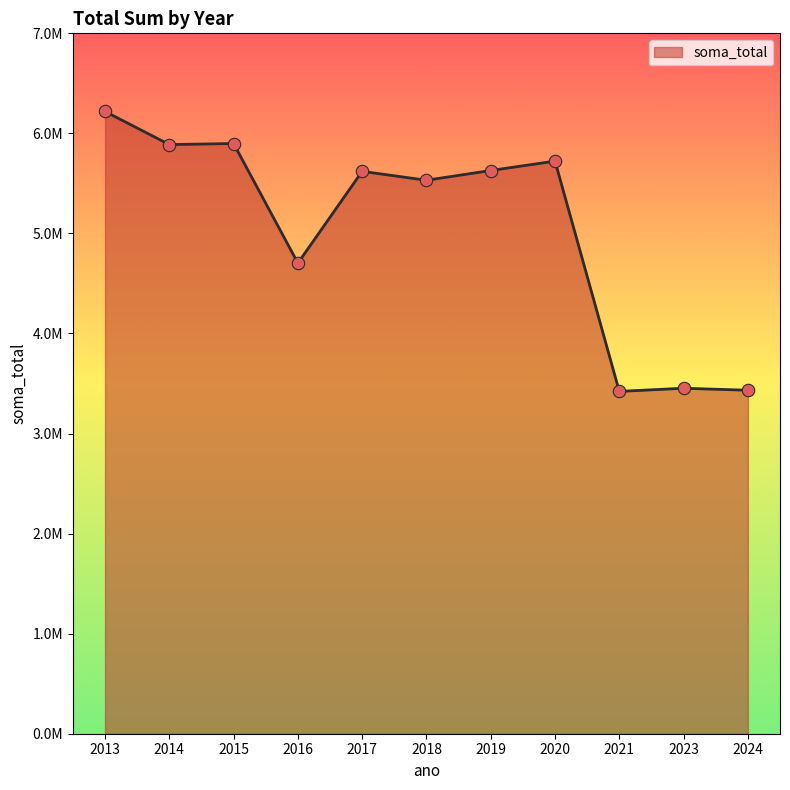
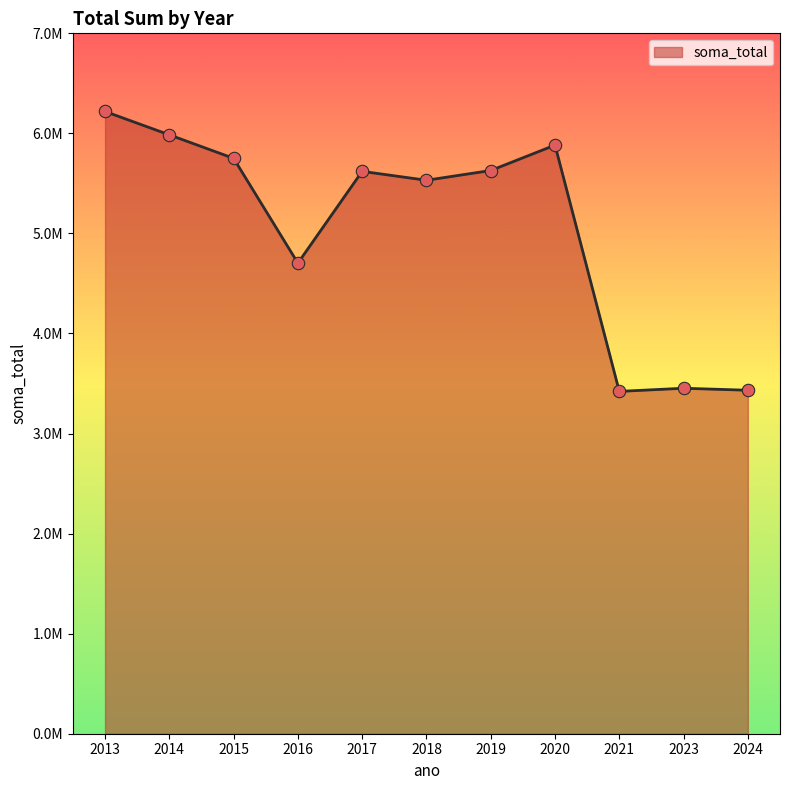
2014: 5890000 -> 5990000
2015: 5900000 -> 5750000
2020: 5720000 -> 5880000
